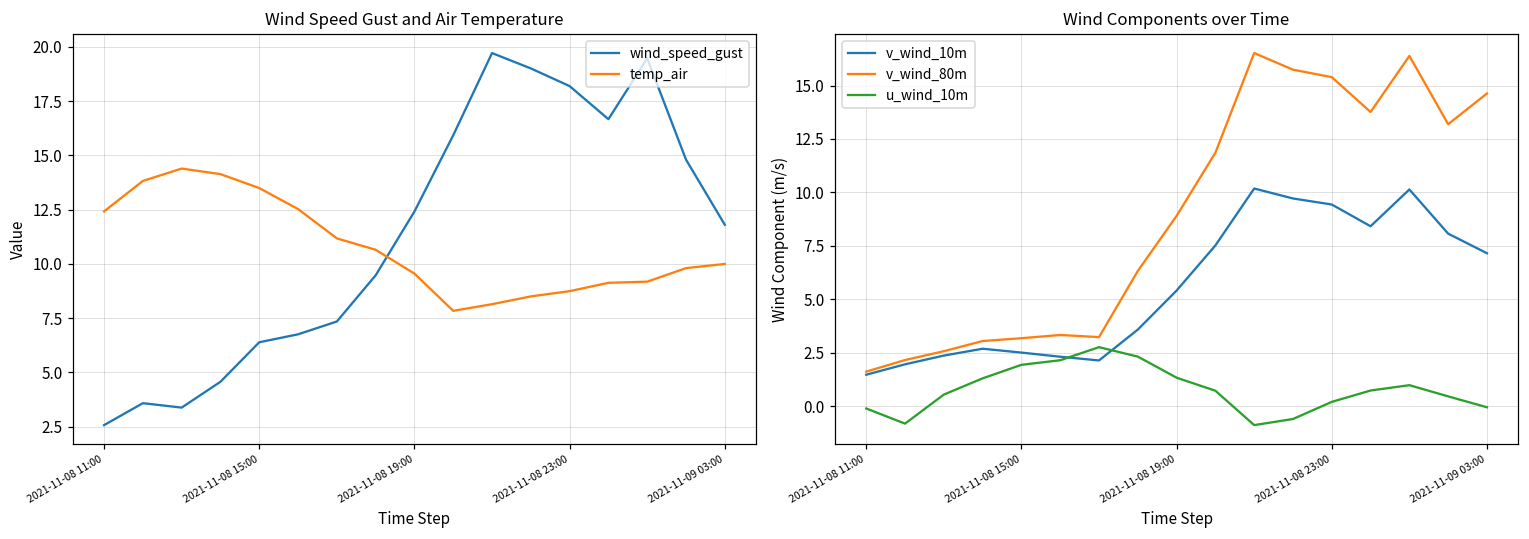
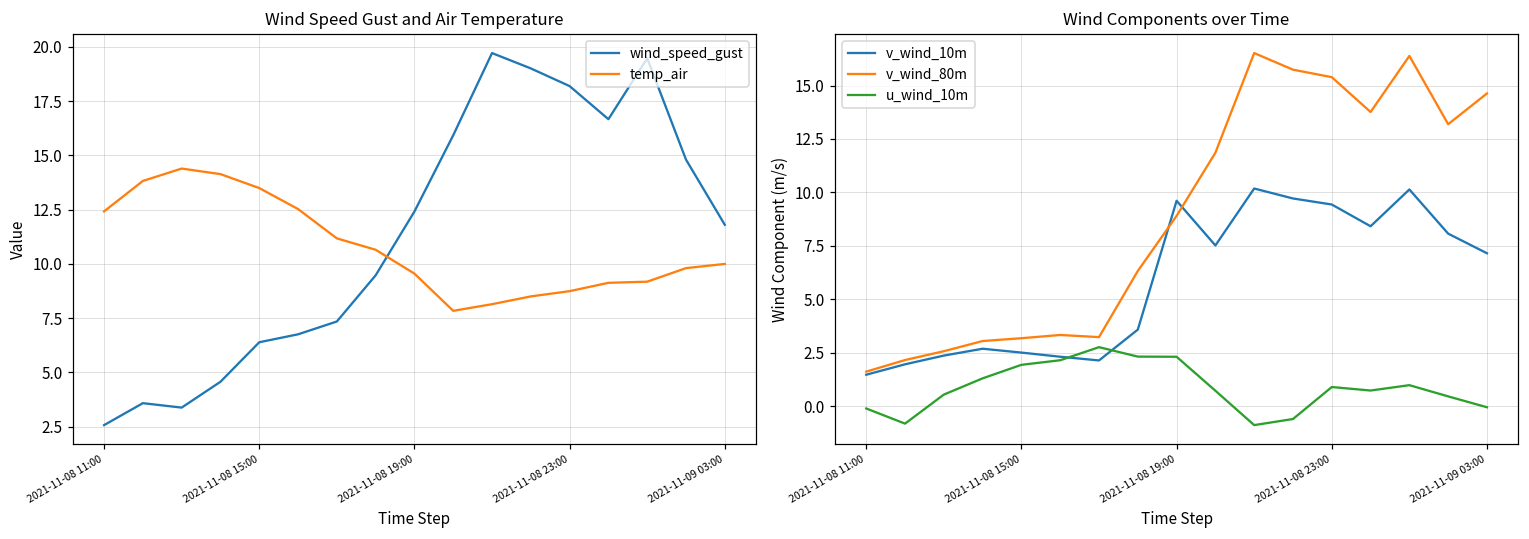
Wind Components over Time, v_wind_10m, 2021-11-08 19:00: 5.4 -> 9.6
Wind Components over Time, u_wind_10m, 2021-11-08 19:00: 1.3 -> 2.3
Wind Components over Time, u_wind_10m, 2021-11-08 23:00: 0.2 -> 0.9
